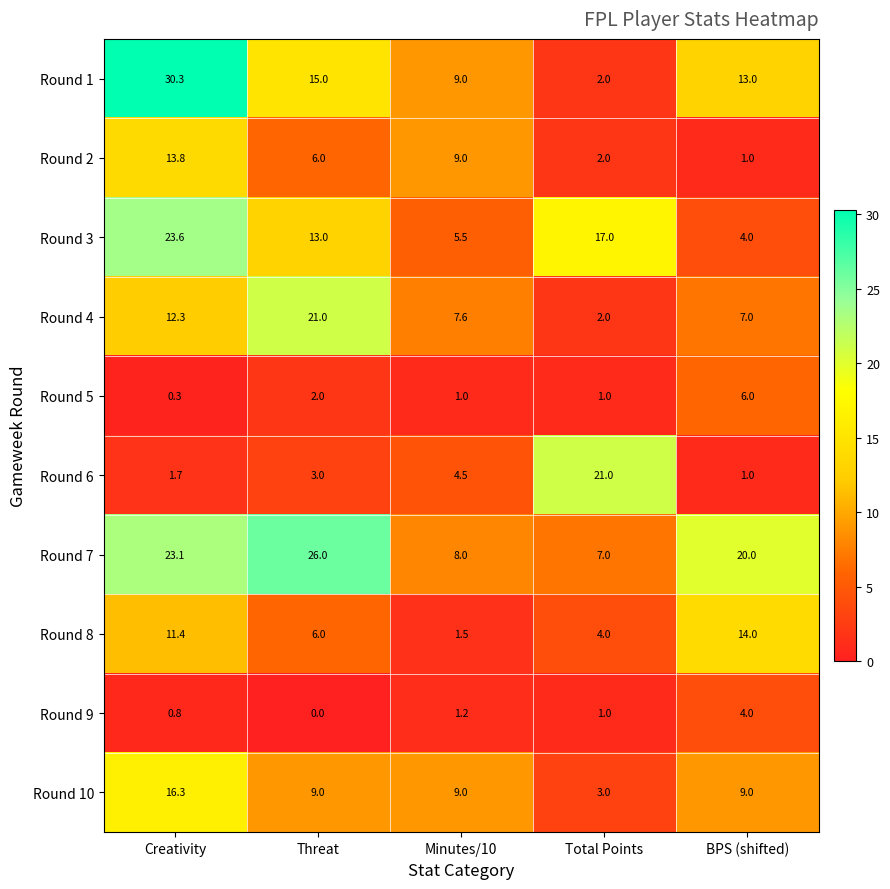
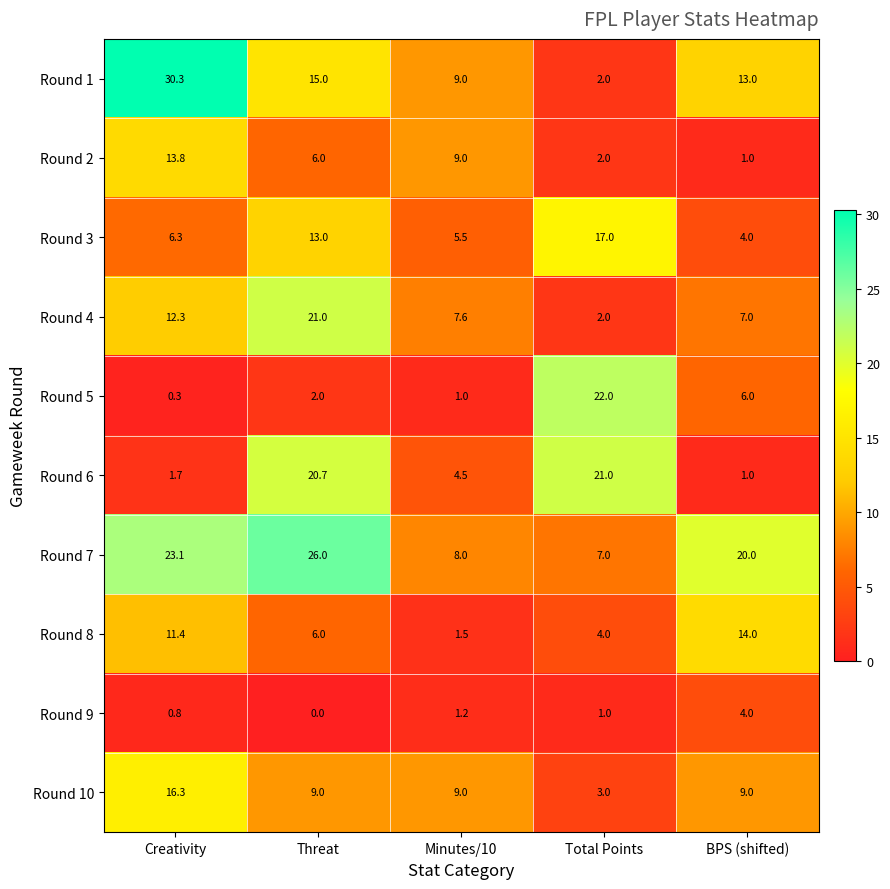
Round 3, Creativity: 23.6 -> 6.3
Round 5, Total Points: 1.0 -> 22.0
Round 6, Threat: 3.0 -> 20.7
